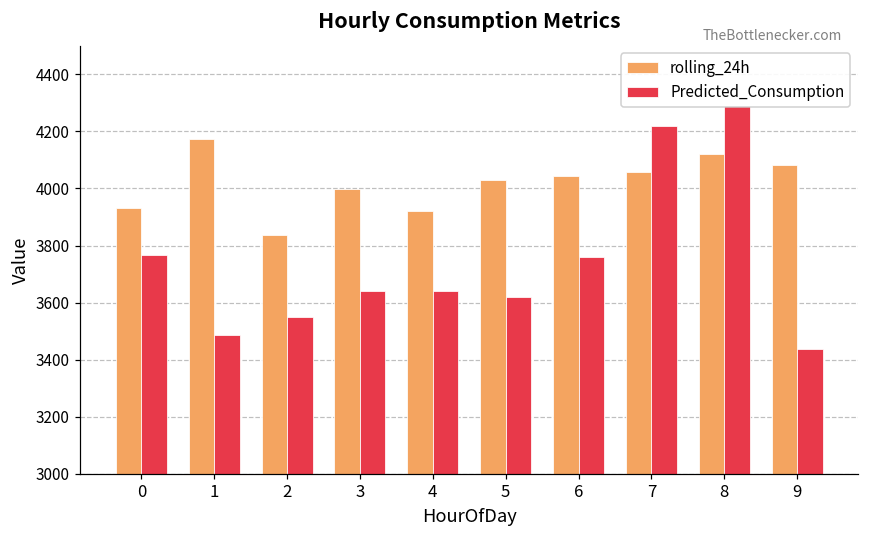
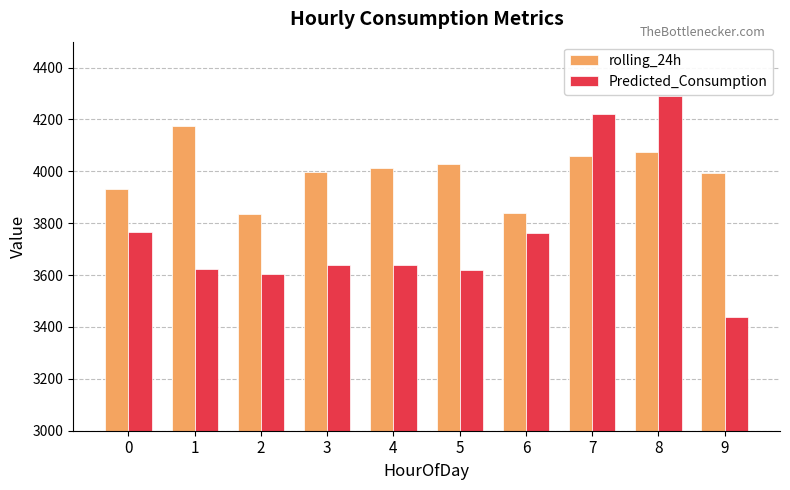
Predicted_Consumption, 1: 3490 -> 3620
Predicted_Consumption, 2: 3550 -> 3600
rolling_24h, 4: 3920 -> 4010
rolling_24h, 6: 4050 -> 3840
rolling_24h, 8: 4120 -> 4070
rolling_24h, 9: 4080 -> 4000
